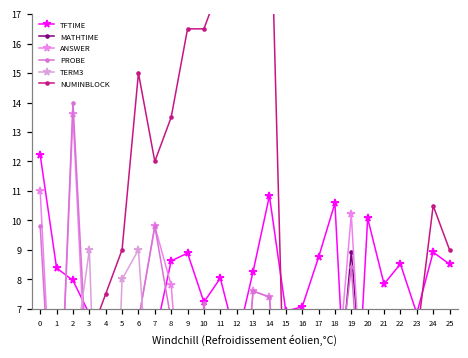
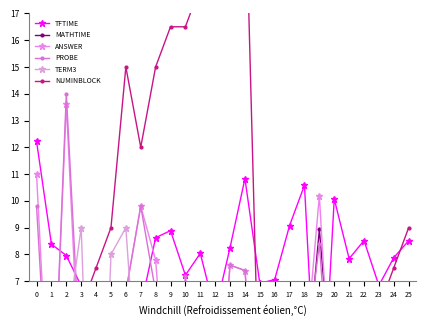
NUMINBLOCK, 8: 13.5 -> 15.0
TFTIME, 17: 8.7 -> 9.1
TFTIME, 24: 8.9 -> 7.9
NUMINBLOCK, 24: 10.5 -> 7.5
